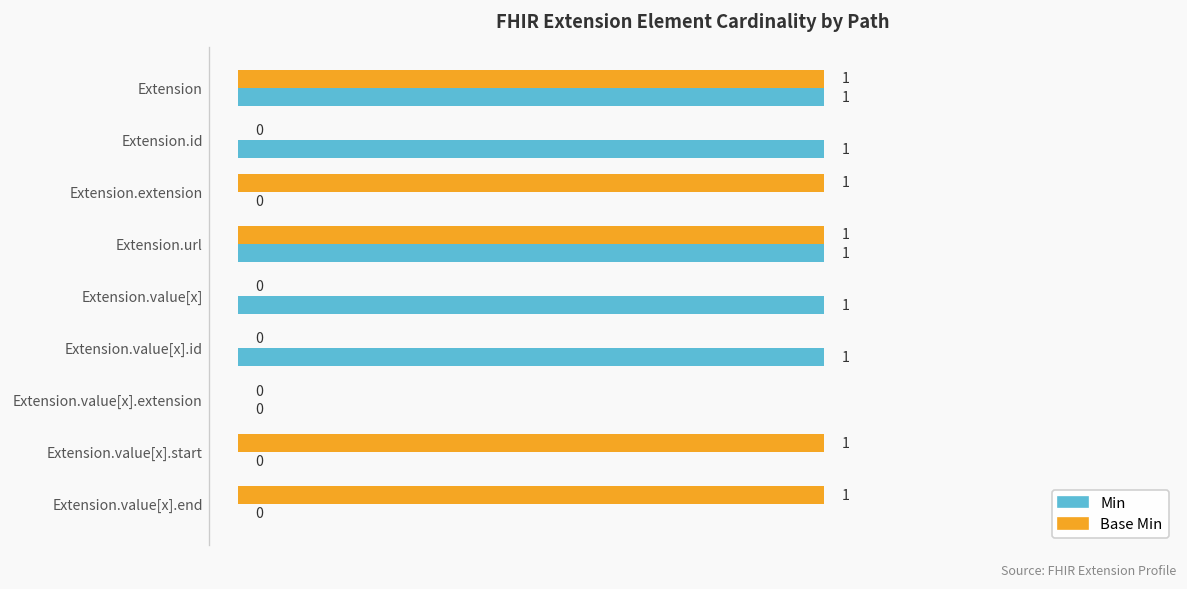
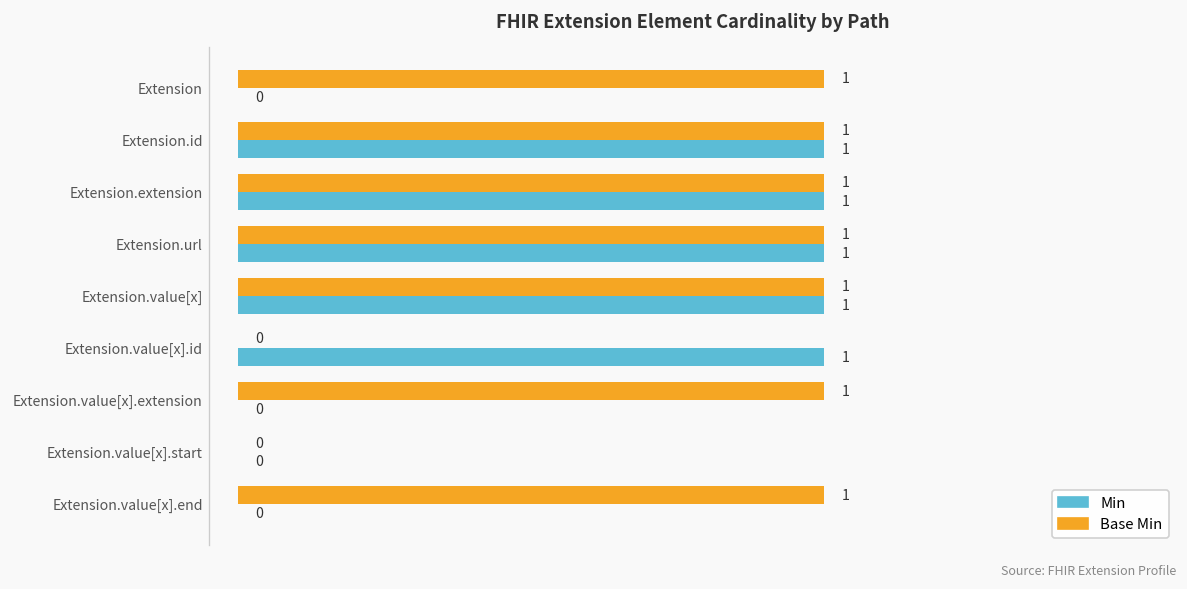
Min, Extension: 1 -> 0
Base Min, Extension.id: 0 -> 1
Min, Extension.extension: 0 -> 1
Base Min, Extension.value[x]: 0 -> 1
Base Min, Extension.value[x].extension: 0 -> 1
Base Min, Extension.value[x].start: 1 -> 0
